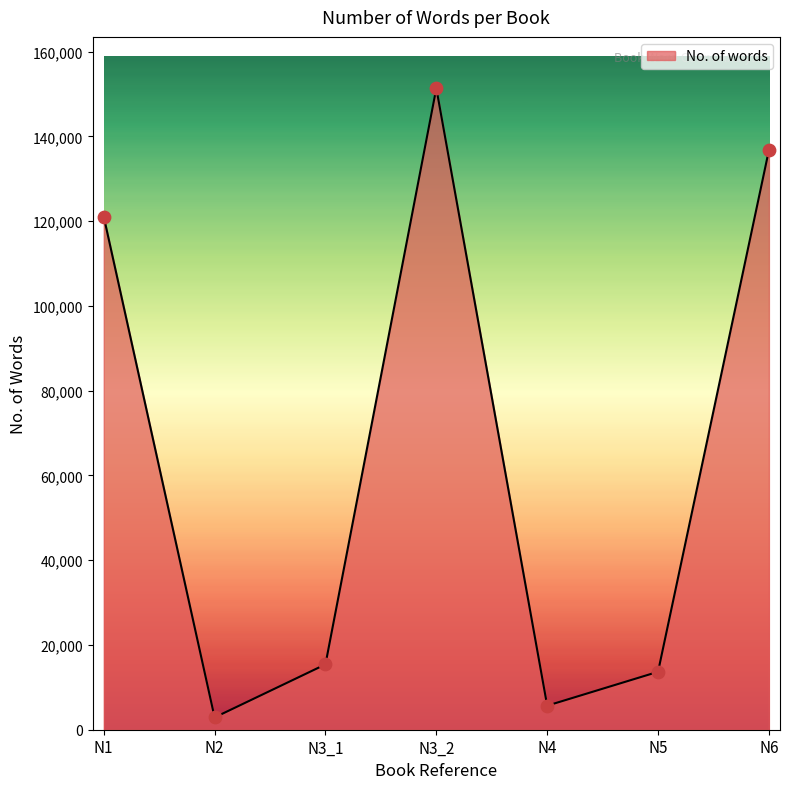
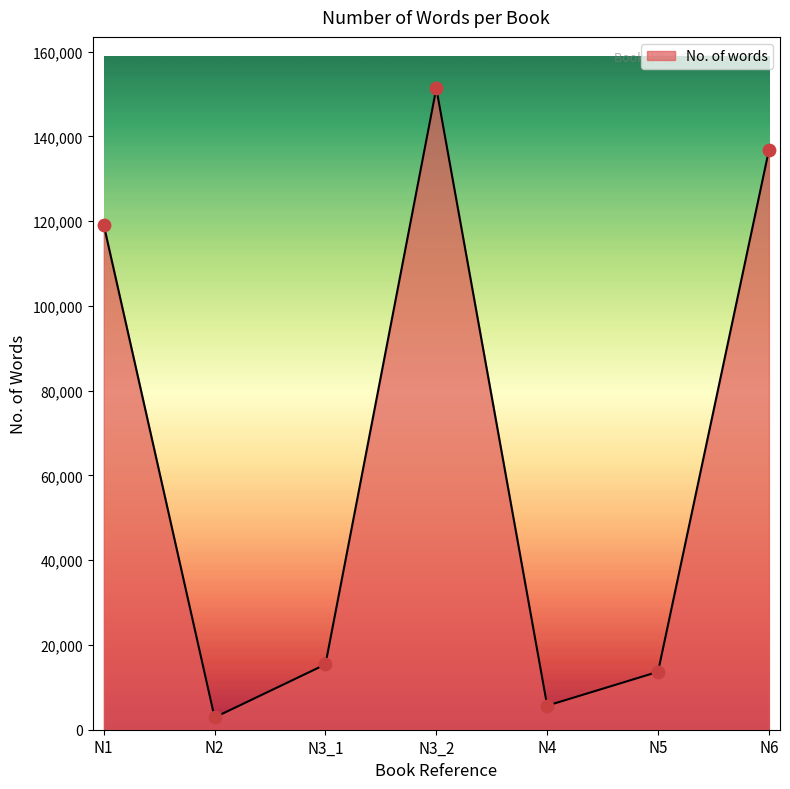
N1: 121,000 -> 119,000
